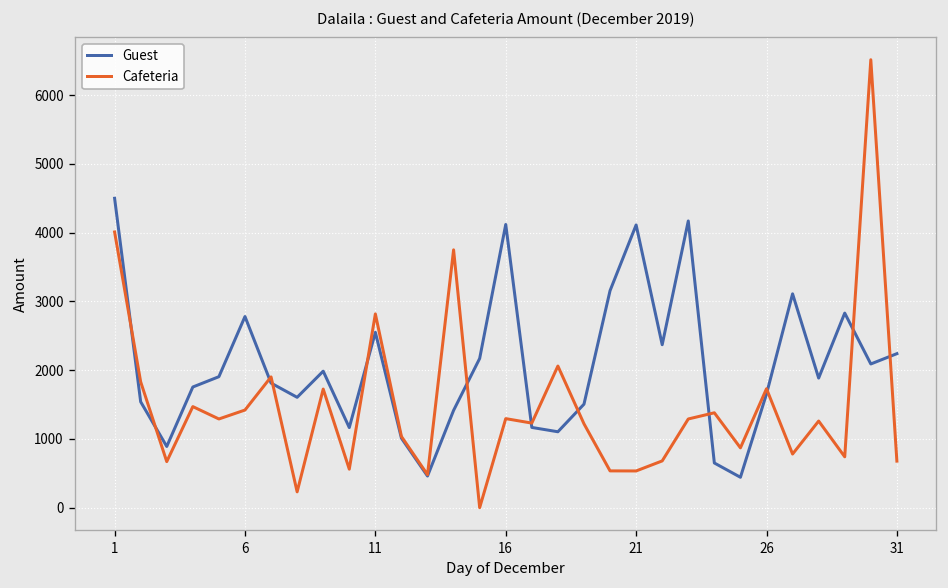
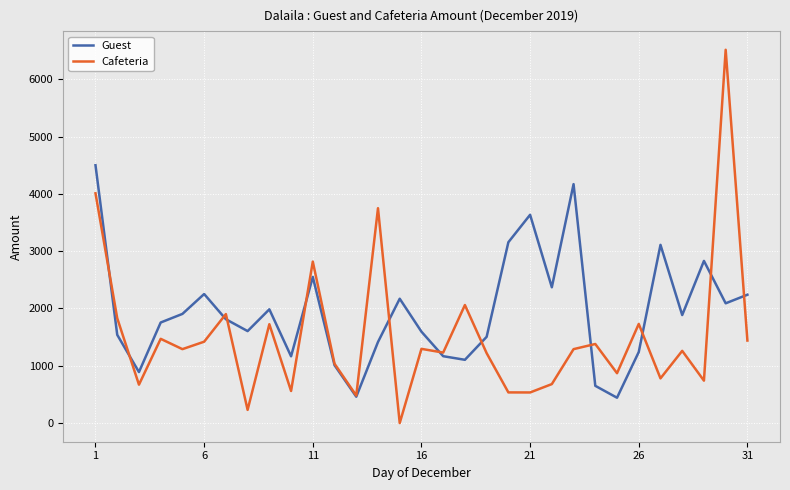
Guest, 6: 2800 -> 2300
Guest, 16: 4100 -> 1600
Guest, 21: 4100 -> 3600
Guest, 26: 1700 -> 1200
Cafeteria, 31: 700 -> 1400
